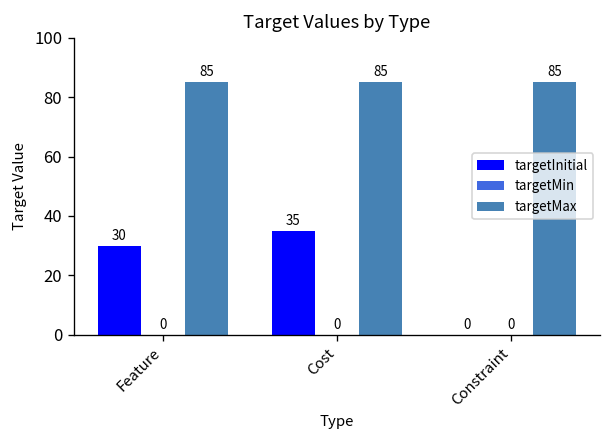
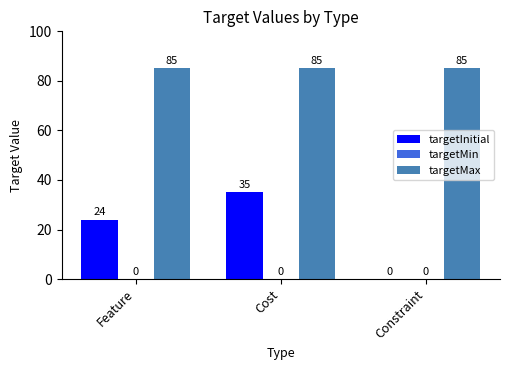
targetInitial, Feature: 30 -> 24
